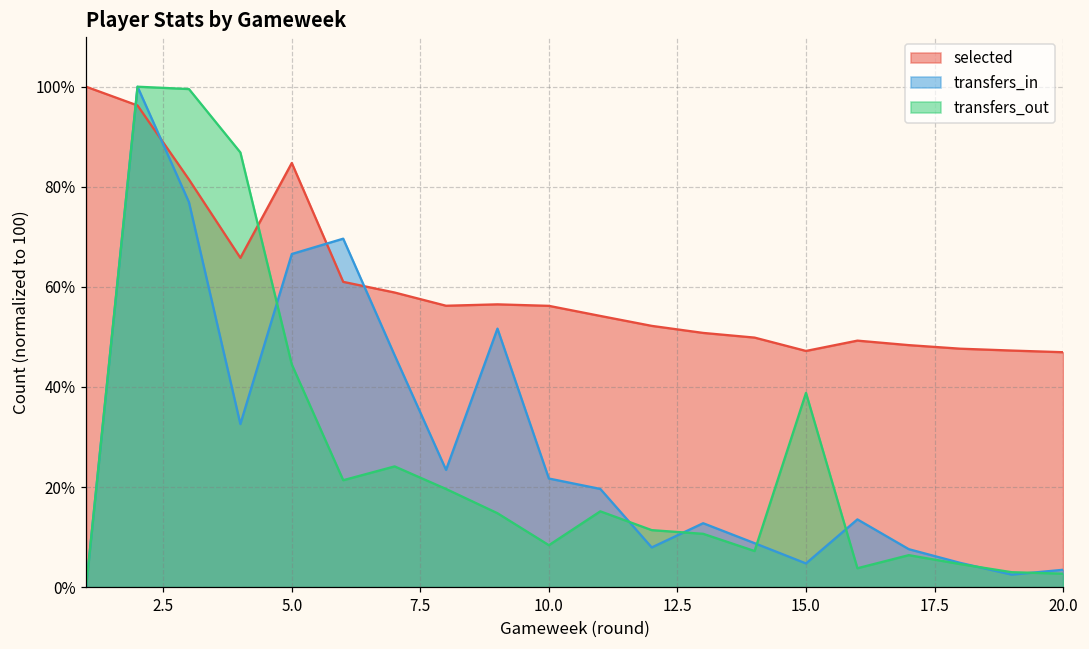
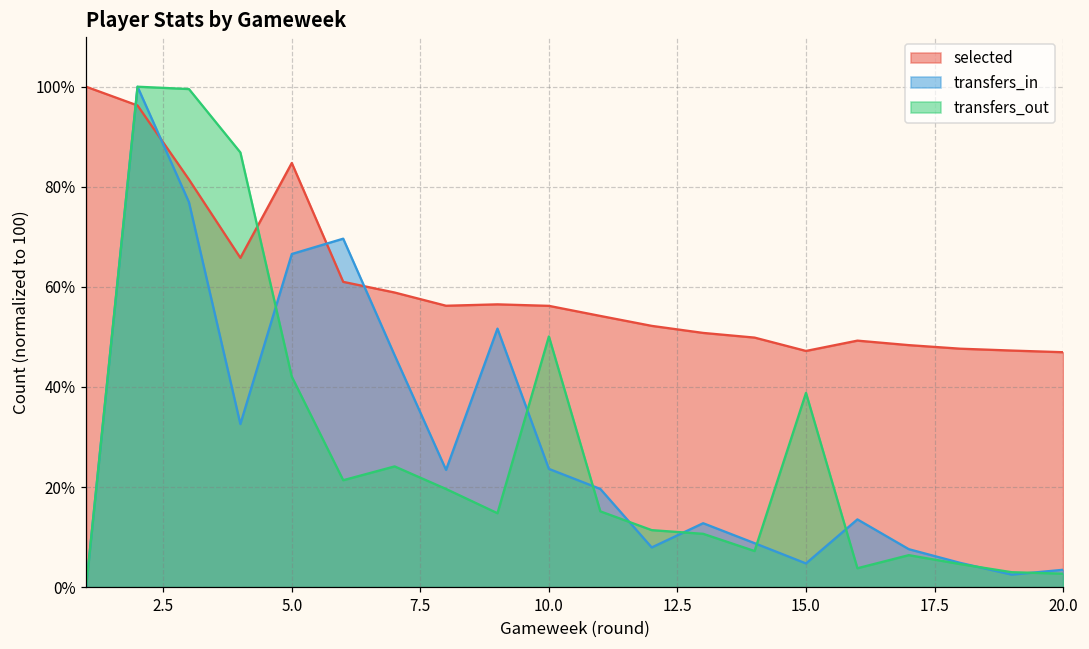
transfers_out, 5.0: 44% -> 42%
transfers_in, 10.0: 22% -> 24%
transfers_out, 10.0: 8% -> 50%
